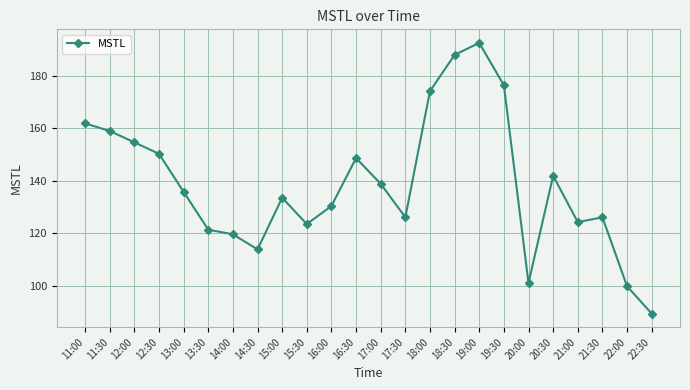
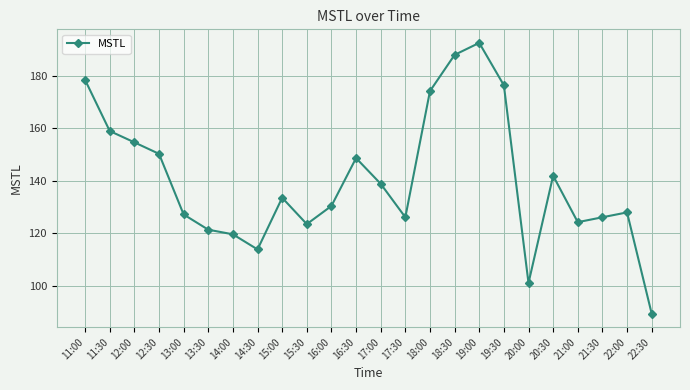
11:00: 162 -> 178
13:00: 136 -> 127
22:00: 100 -> 128
